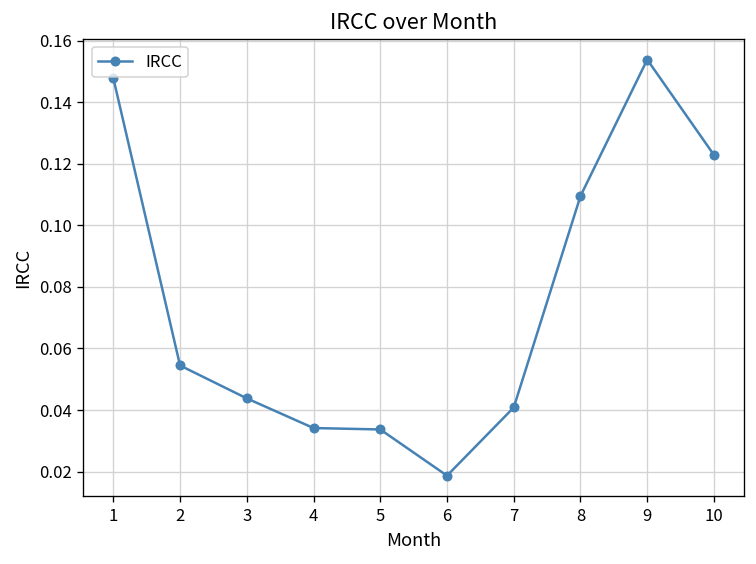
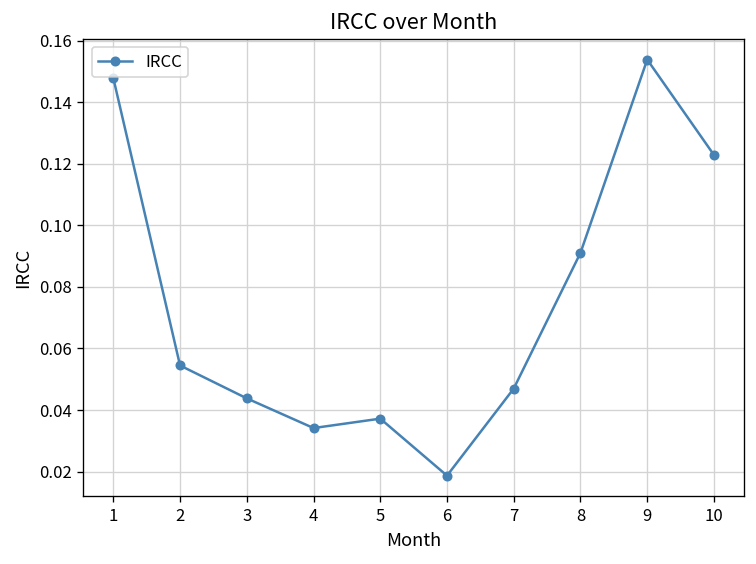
5: 0.034 -> 0.037
7: 0.041 -> 0.047
8: 0.110 -> 0.091
